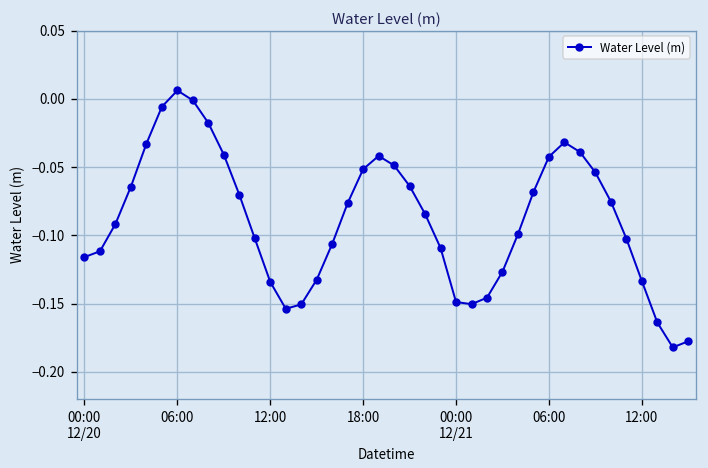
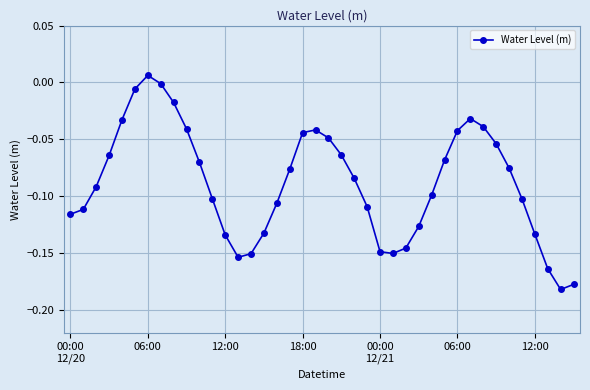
18:00: -0.052 -> -0.044
